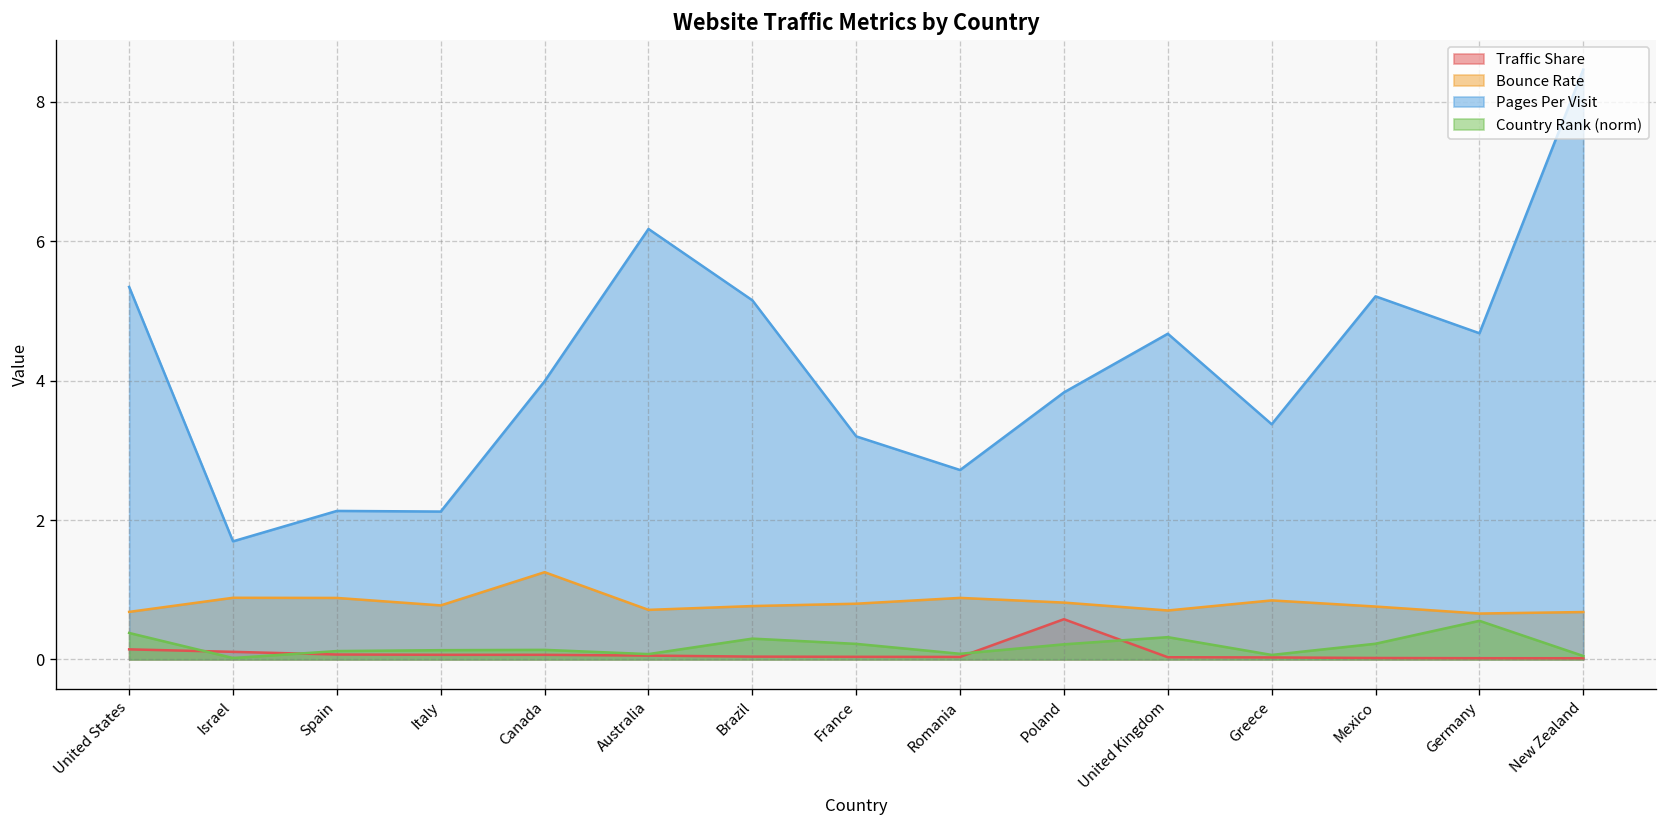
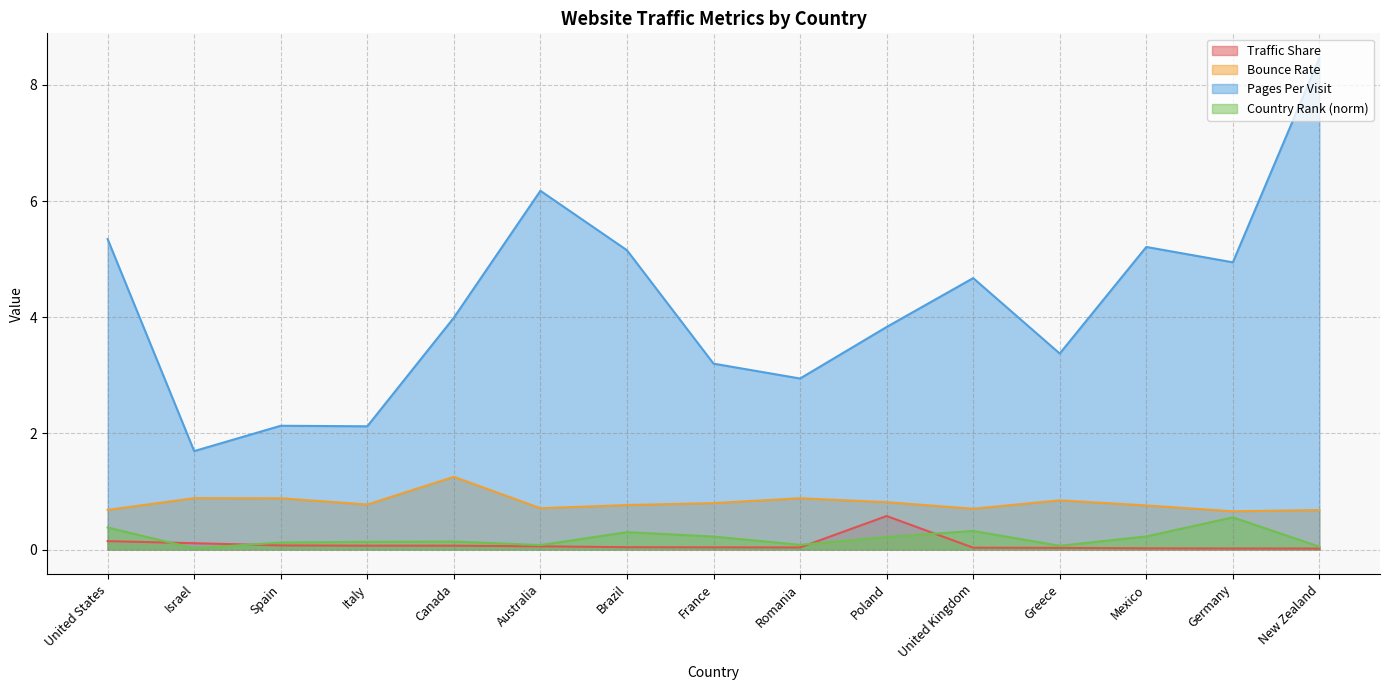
Pages Per Visit, Romania: 2.7 -> 2.9
Pages Per Visit, Germany: 4.7 -> 4.9
